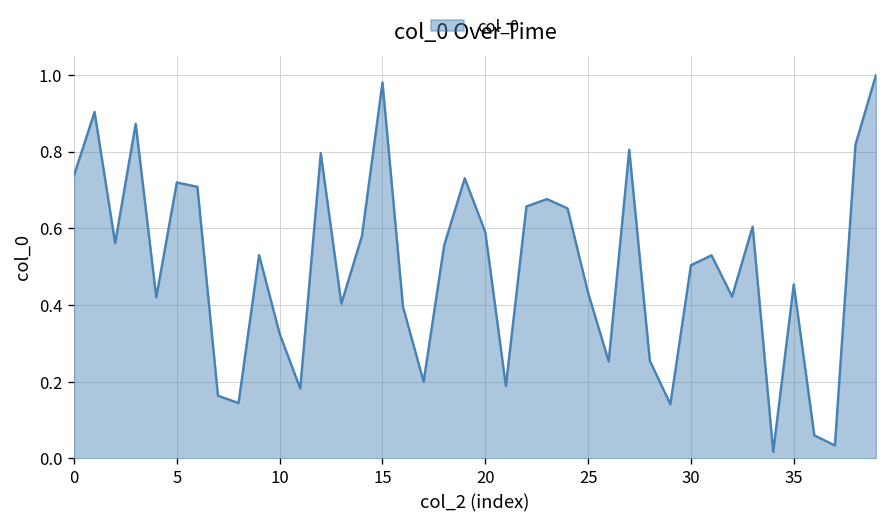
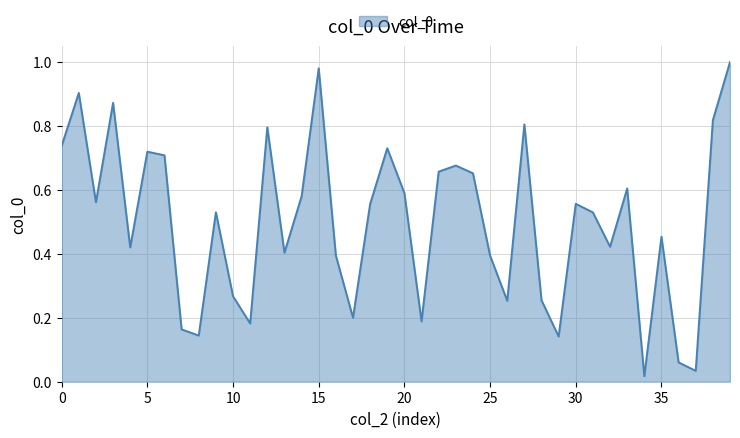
10: 0.33 -> 0.27
25: 0.43 -> 0.39
30: 0.50 -> 0.56
